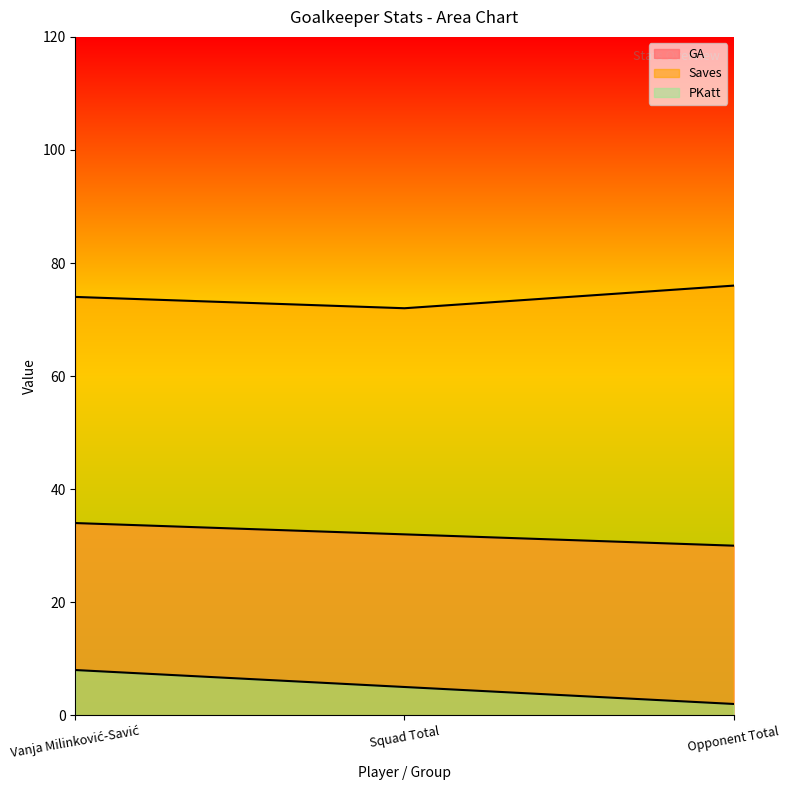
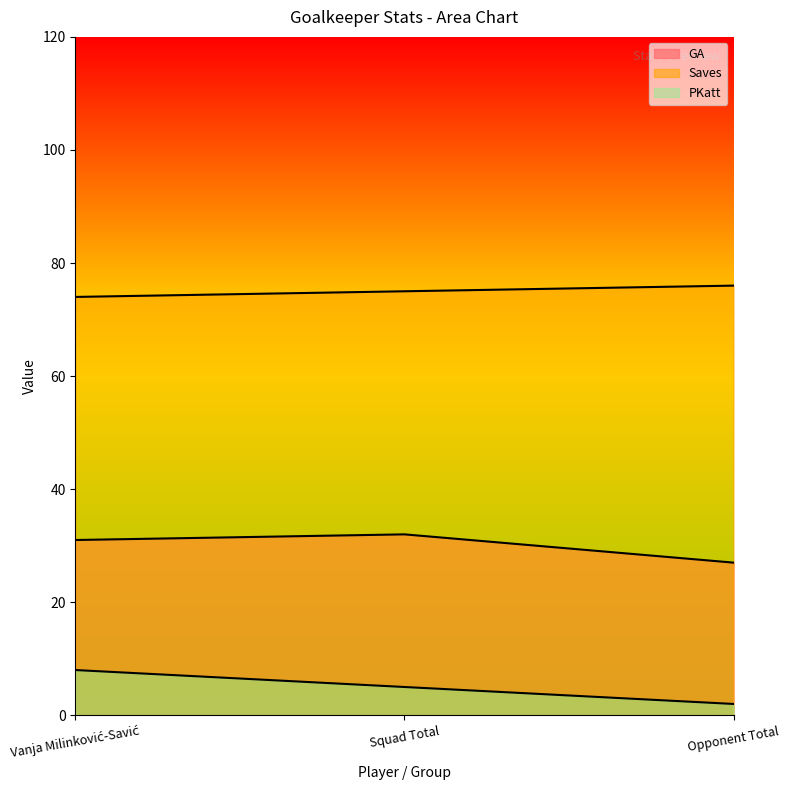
GA, Vanja Milinković-Savić: 34 -> 31
Saves, Squad Total: 72 -> 75
GA, Opponent Total: 30 -> 27
